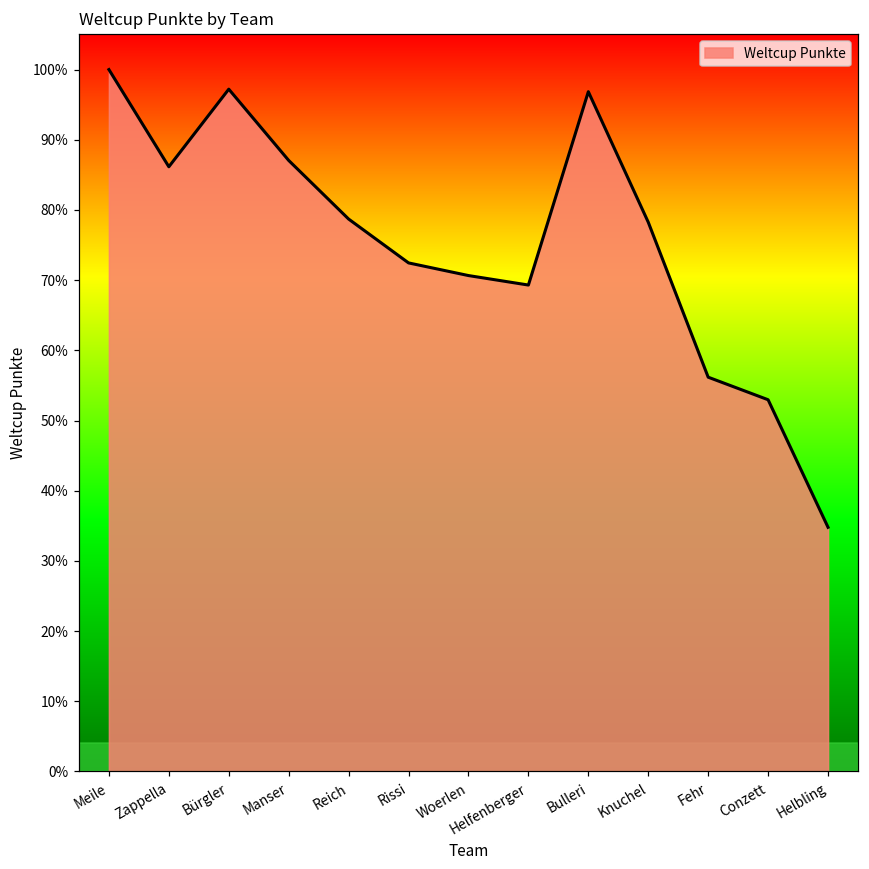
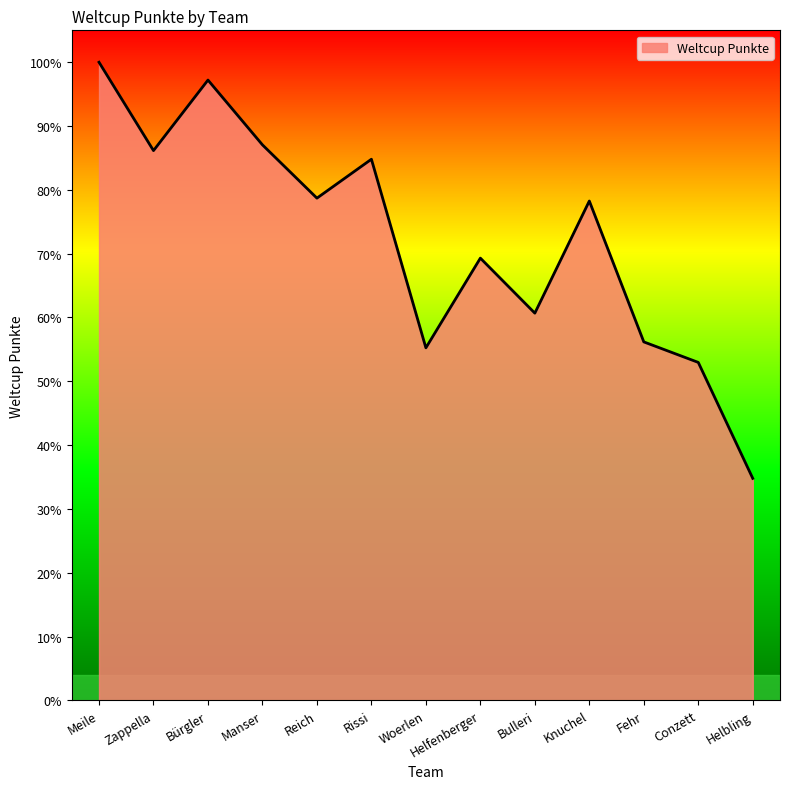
Rissi: 72% -> 85%
Woerlen: 71% -> 55%
Bulleri: 97% -> 61%
